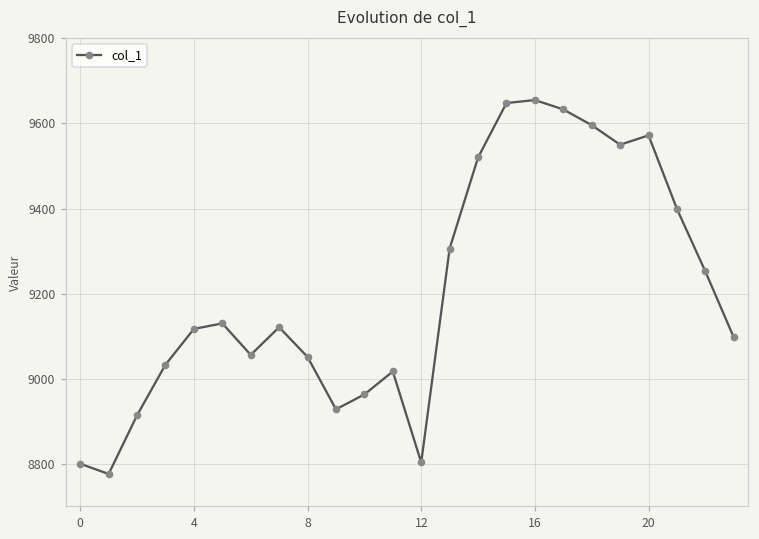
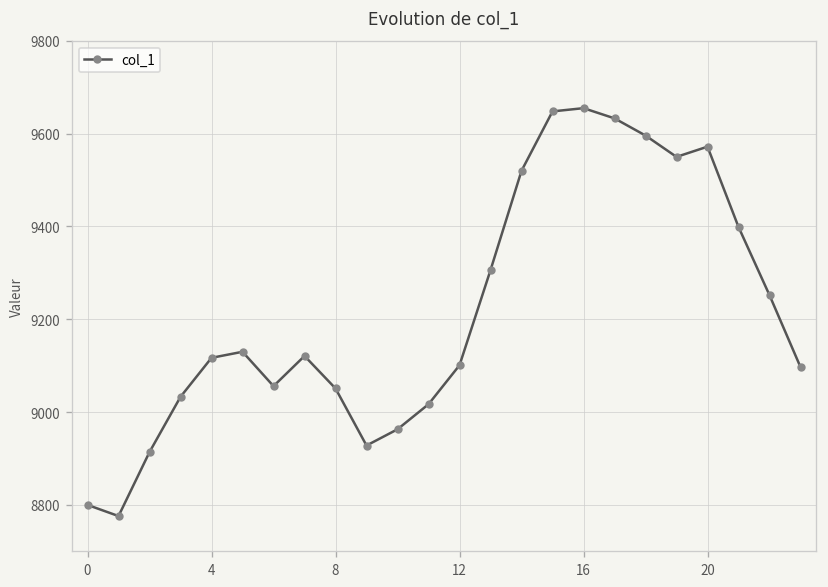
12: 8800 -> 9100
